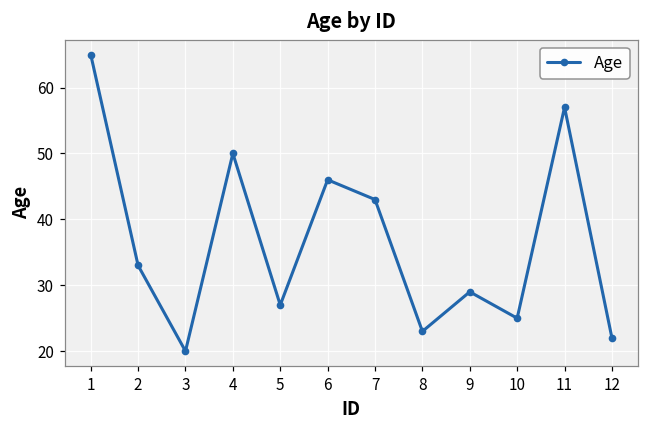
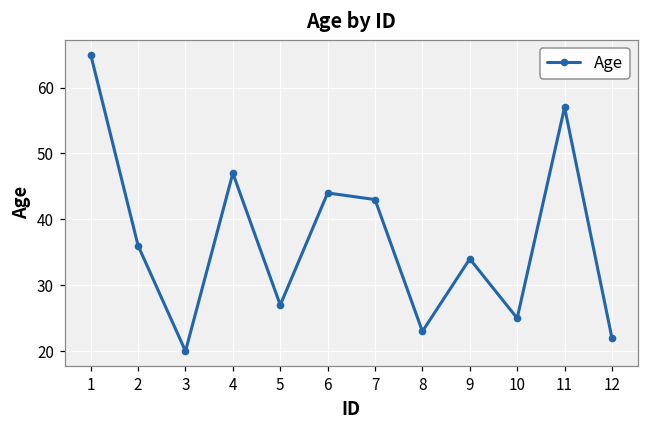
2: 33 -> 36
4: 50 -> 47
6: 46 -> 44
9: 29 -> 34
